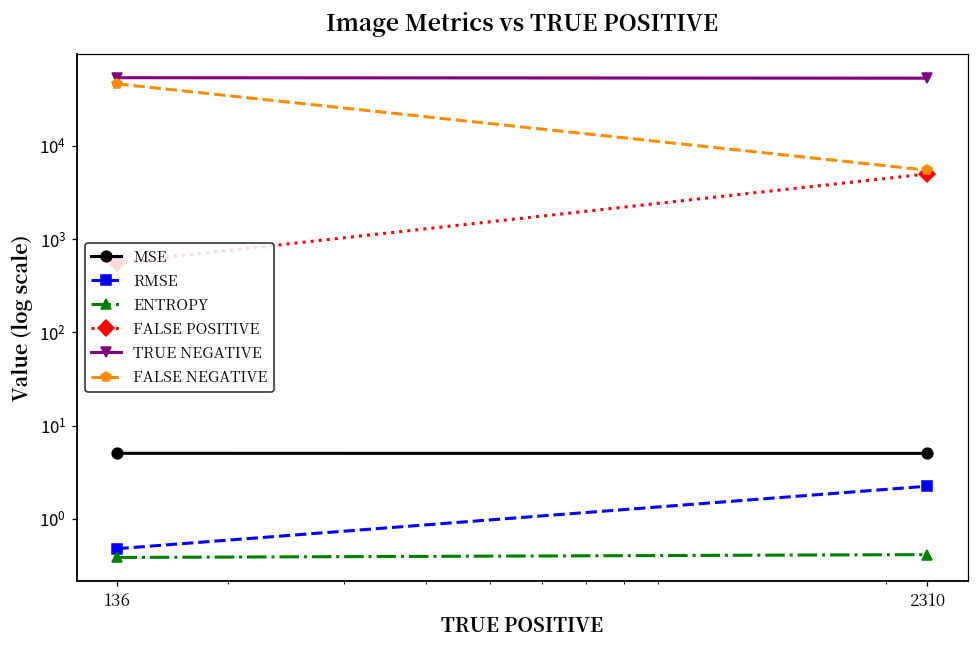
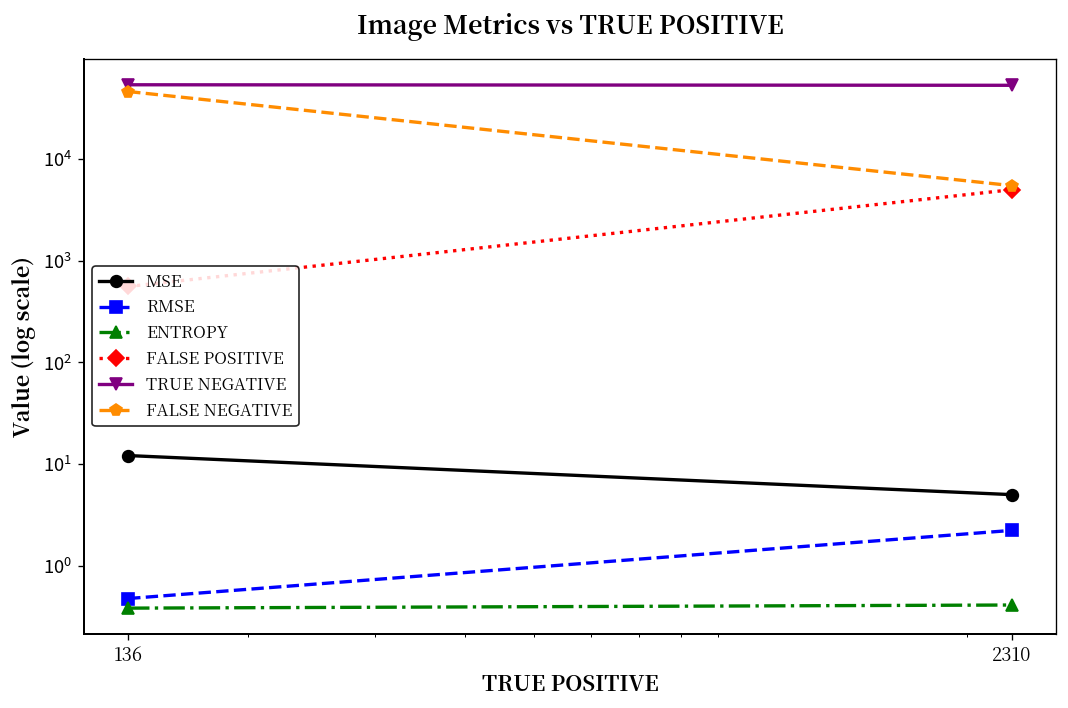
MSE, 136: 5 -> 12
